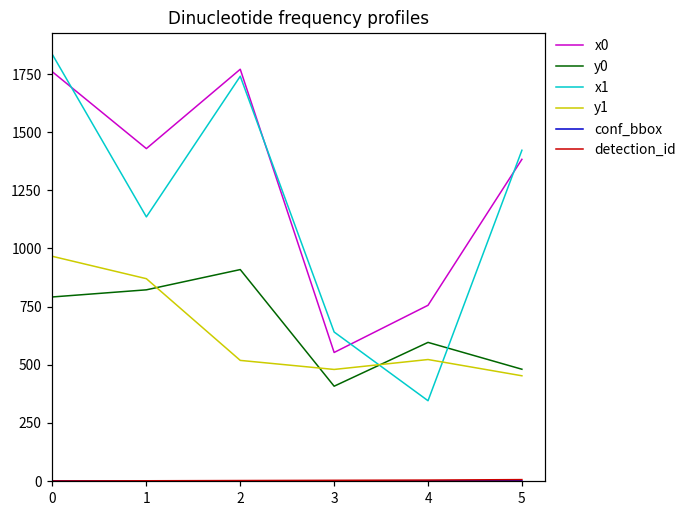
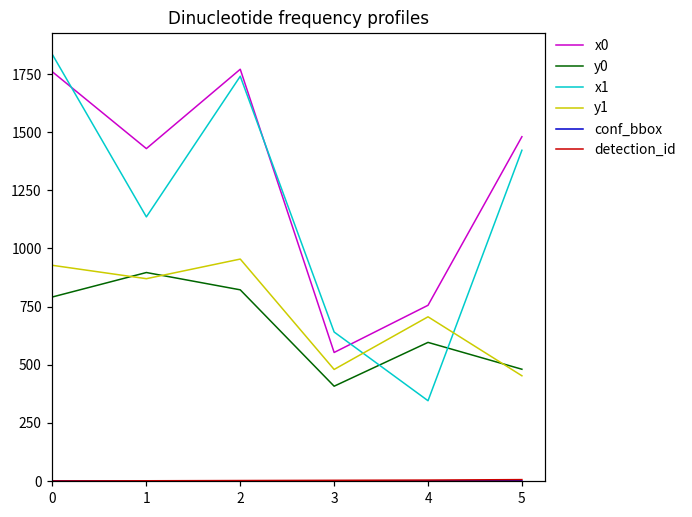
y1, 0: 970 -> 930
y0, 1: 820 -> 900
y0, 2: 910 -> 820
y1, 2: 520 -> 950
y1, 4: 520 -> 710
x0, 5: 1380 -> 1480
